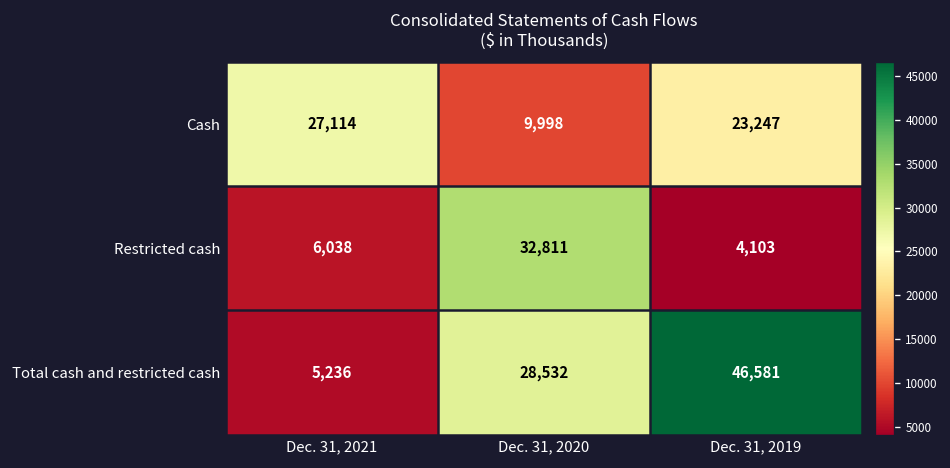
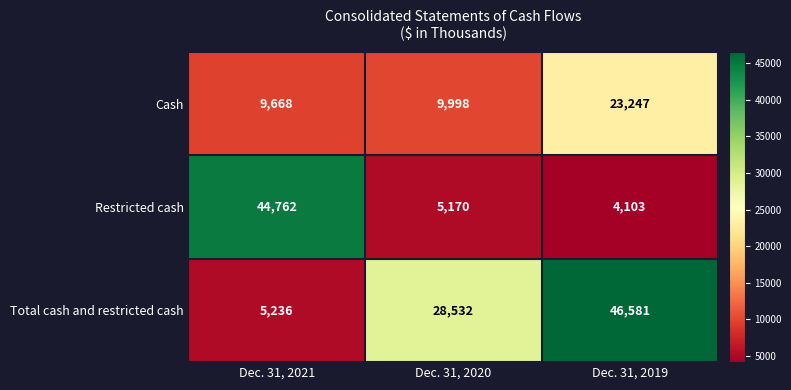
Cash, Dec. 31, 2021: 27,114 -> 9,668
Restricted cash, Dec. 31, 2021: 6,038 -> 44,762
Restricted cash, Dec. 31, 2020: 32,811 -> 5,170
